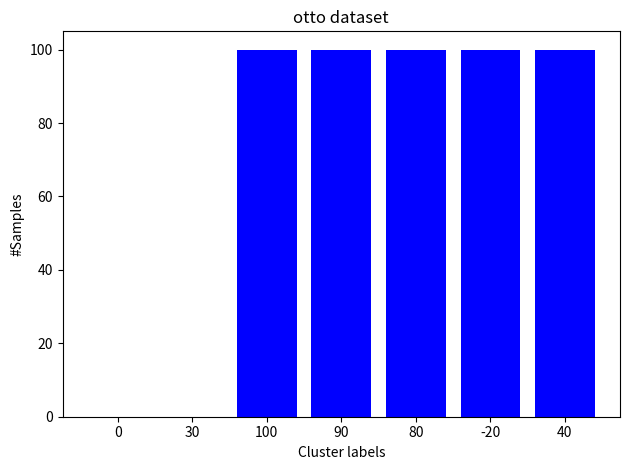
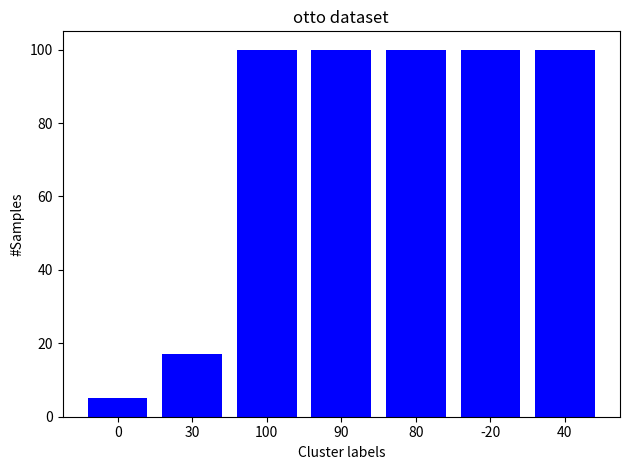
0: 0 -> 5
30: 0 -> 17
